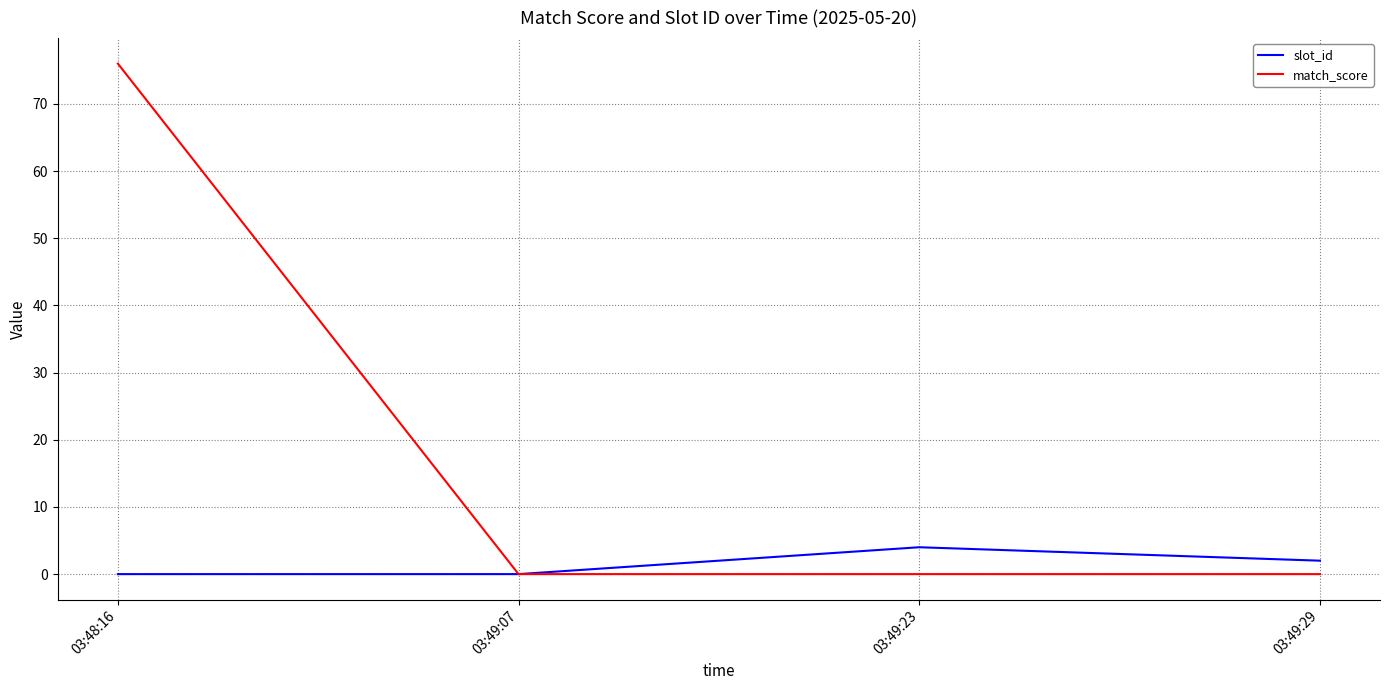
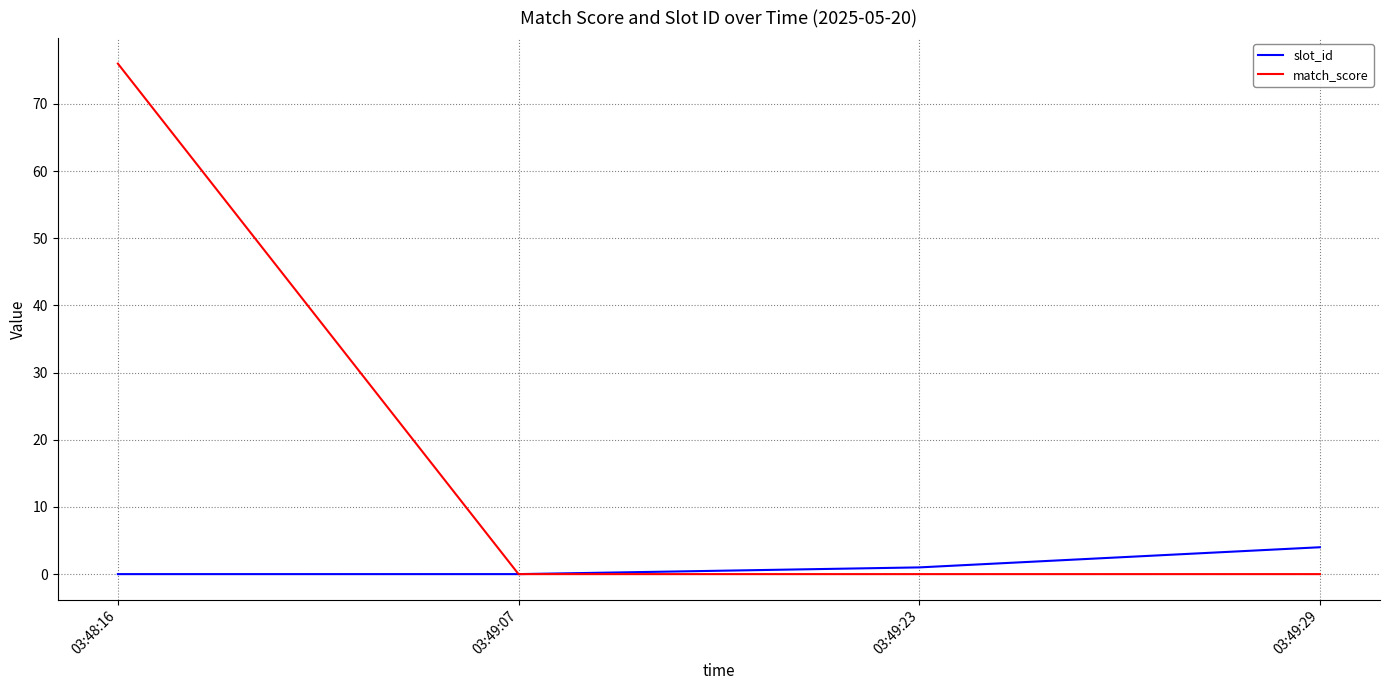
slot_id, 03:49:23: 4 -> 1
slot_id, 03:49:29: 2 -> 4
